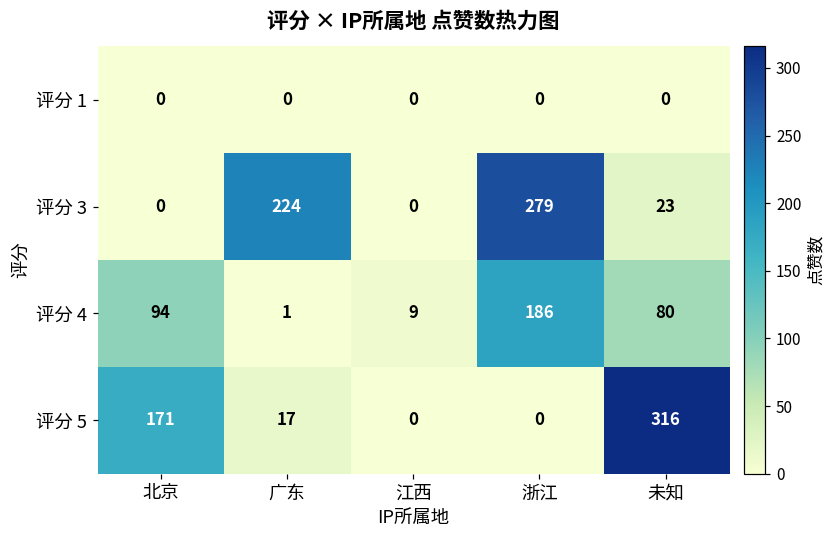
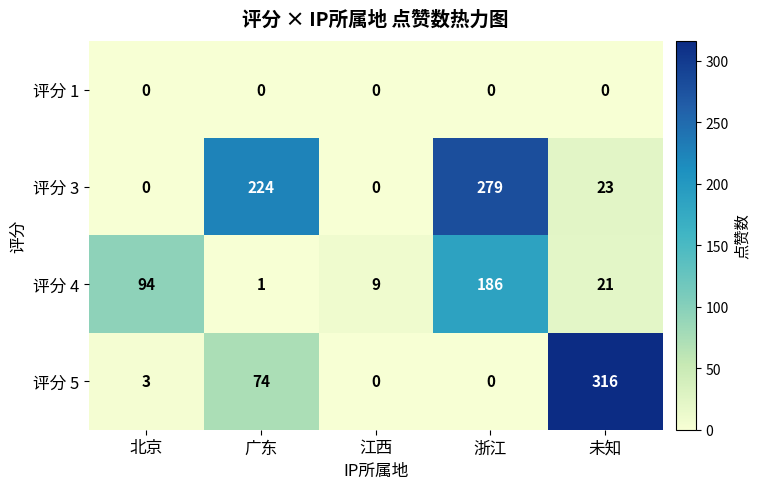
评分 4, 未知: 80 -> 21
评分 5, 北京: 171 -> 3
评分 5, 广东: 17 -> 74
